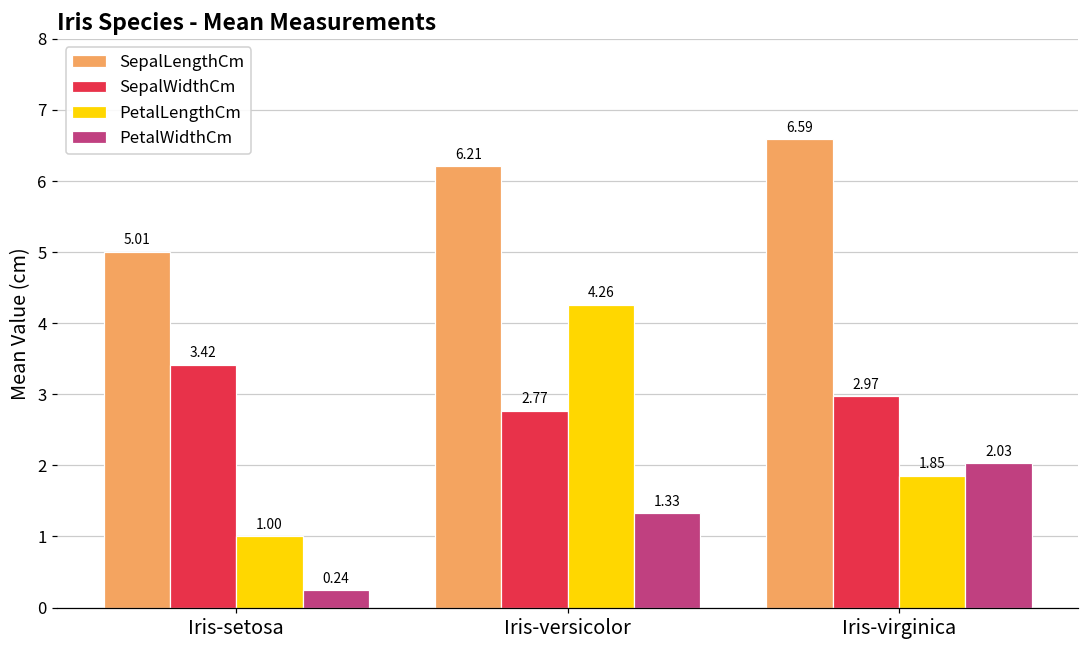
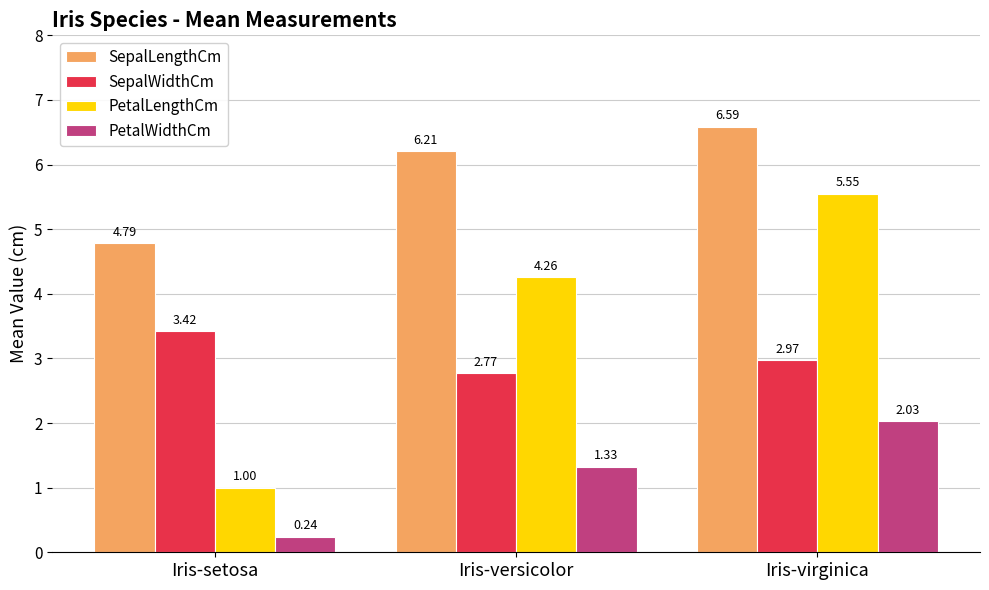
SepalLengthCm, Iris-setosa: 5.01 -> 4.79
PetalLengthCm, Iris-virginica: 1.85 -> 5.55
